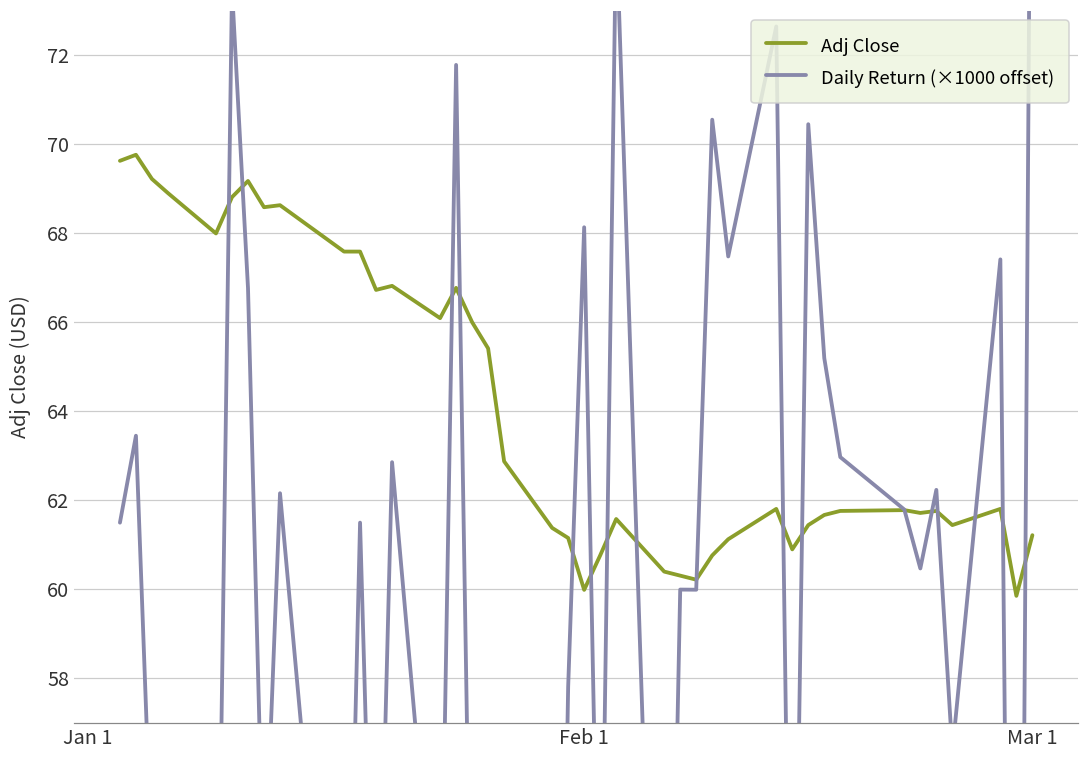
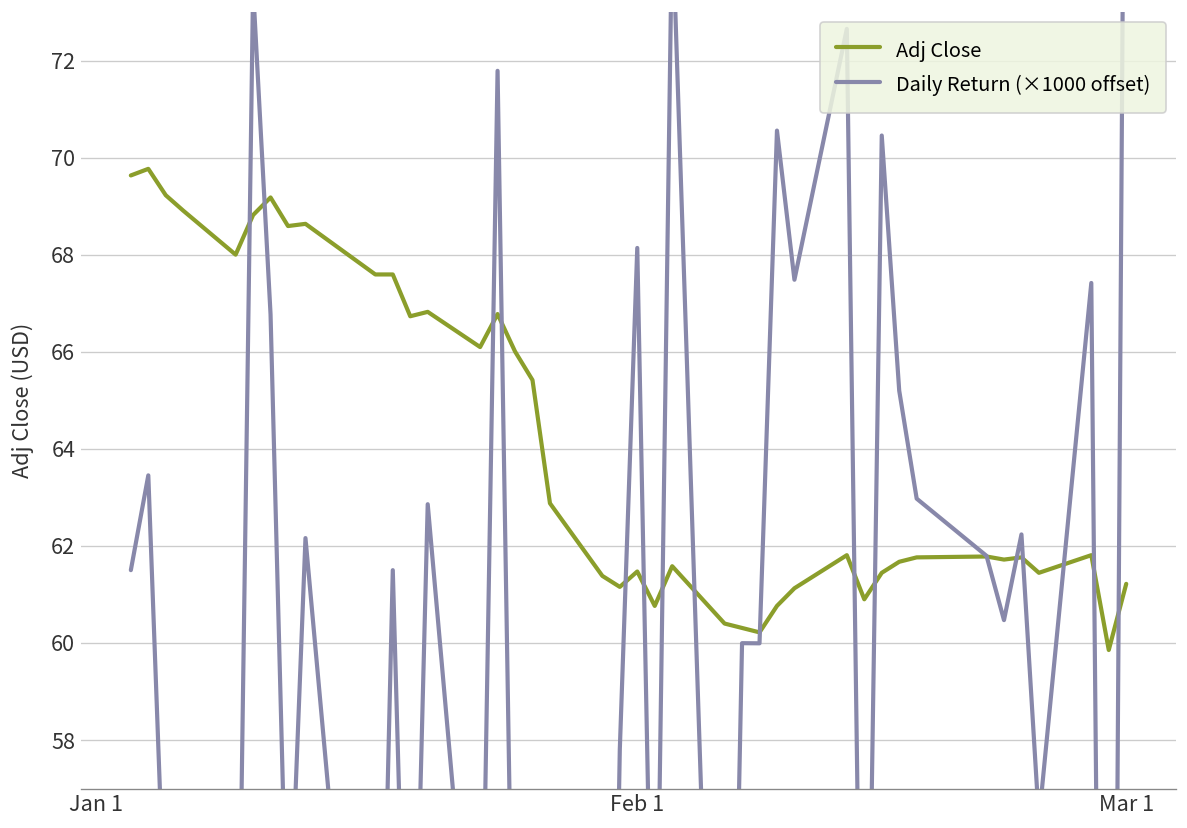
Adj Close, Feb 1: 60.0 -> 61.5
